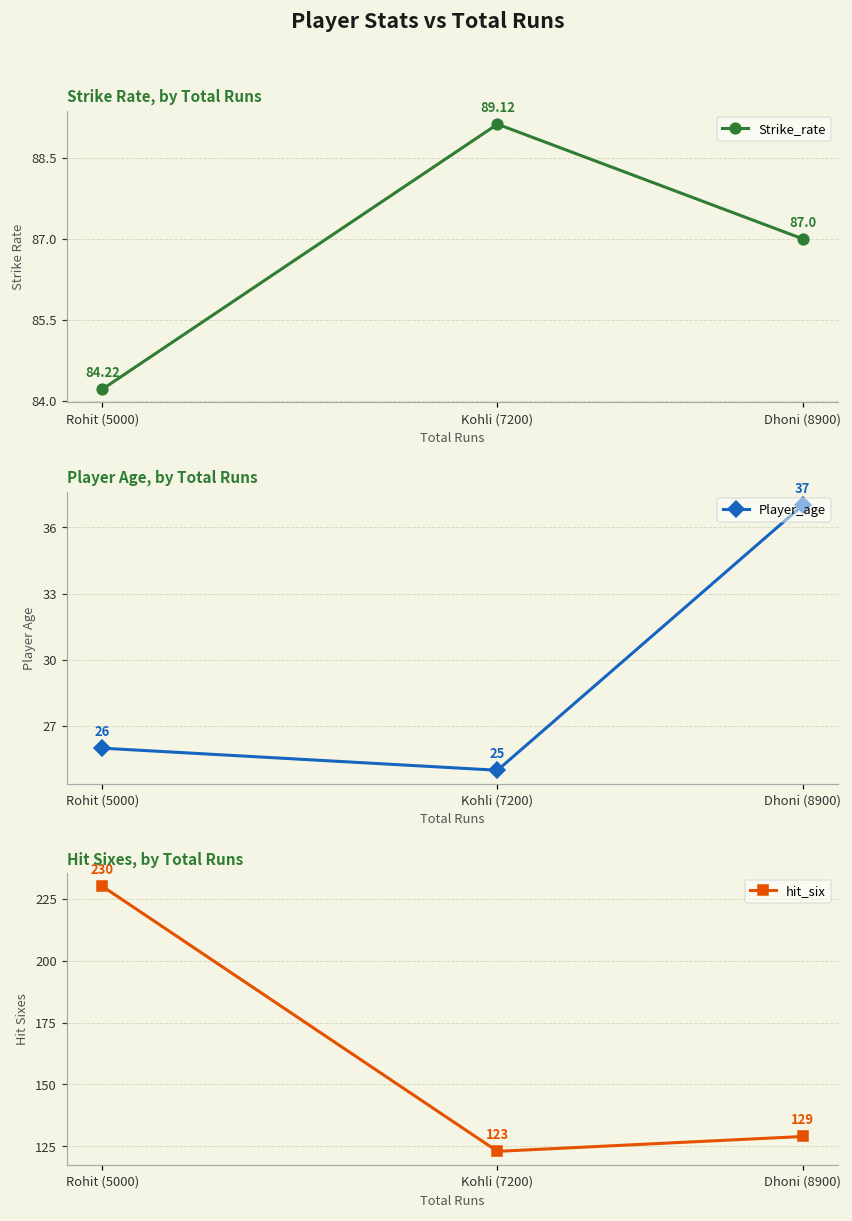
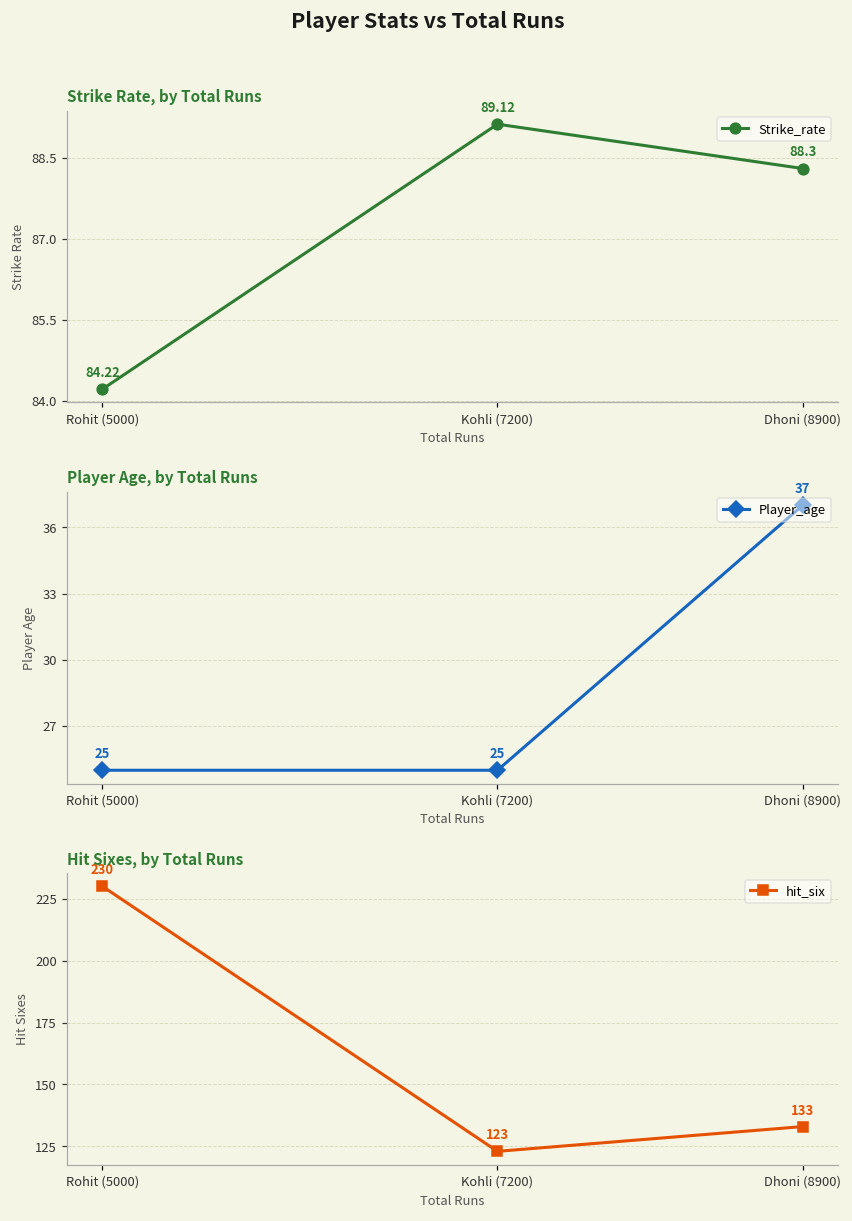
Strike Rate, by Total Runs, Dhoni (8900): 87.0 -> 88.3
Player Age, by Total Runs, Rohit (5000): 26 -> 25
Hit Sixes, by Total Runs, Dhoni (8900): 129 -> 133
